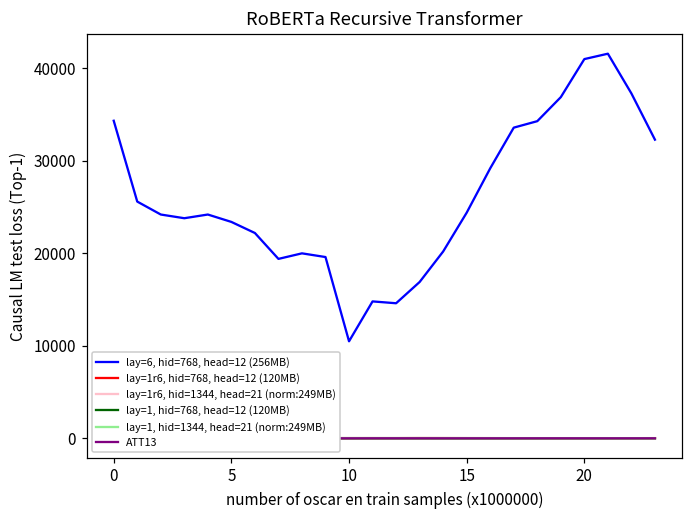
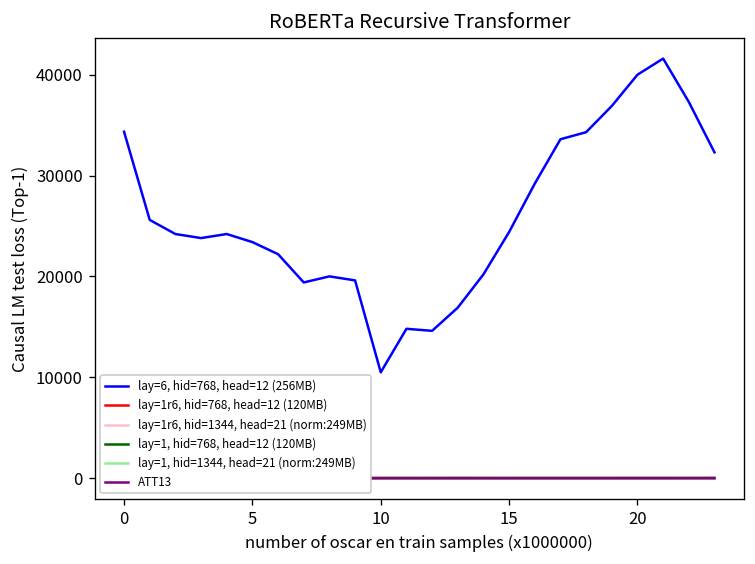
lay=6, hid=768, head=12 (256MB), 20: 41000 -> 40000
